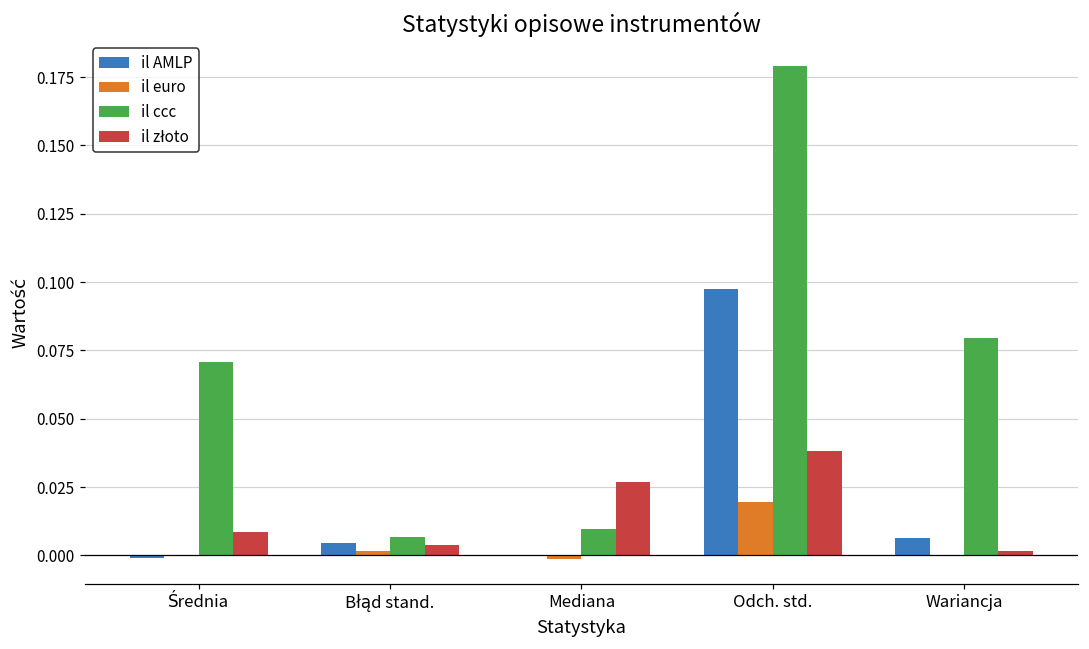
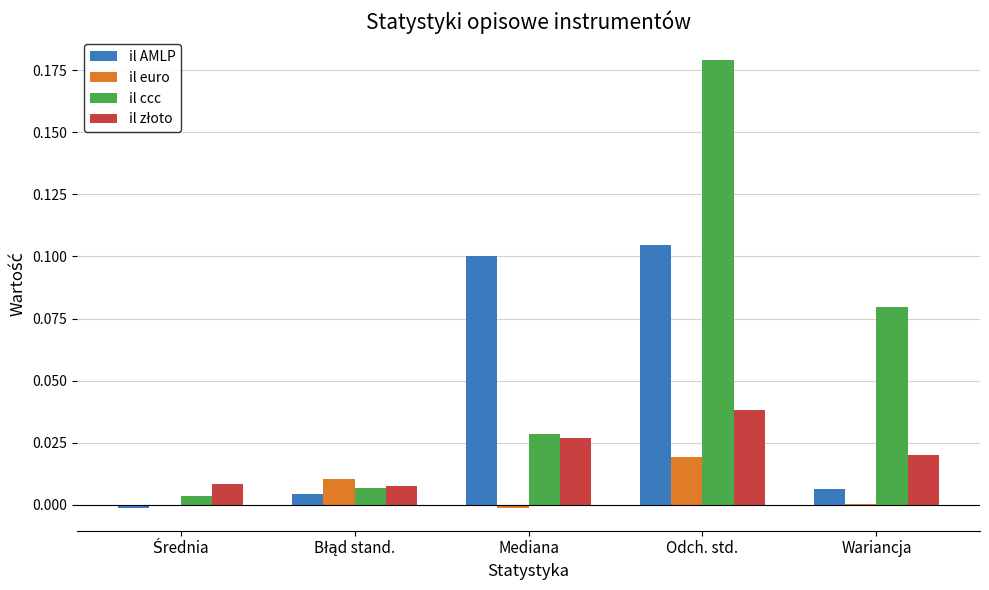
il ccc, Średnia: 0.071 -> 0.004
il euro, Błąd stand.: 0.002 -> 0.011
il złoto, Błąd stand.: 0.004 -> 0.008
il AMLP, Mediana: 0.0 -> 0.1
il ccc, Mediana: 0.010 -> 0.028
il AMLP, Odch. std.: 0.097 -> 0.105
il złoto, Wariancja: 0.001 -> 0.020
